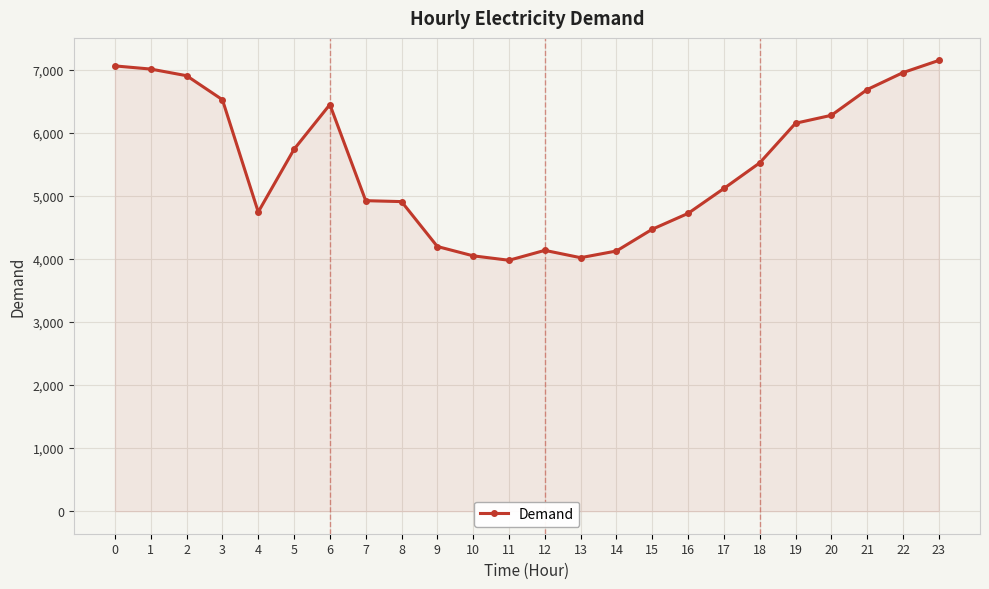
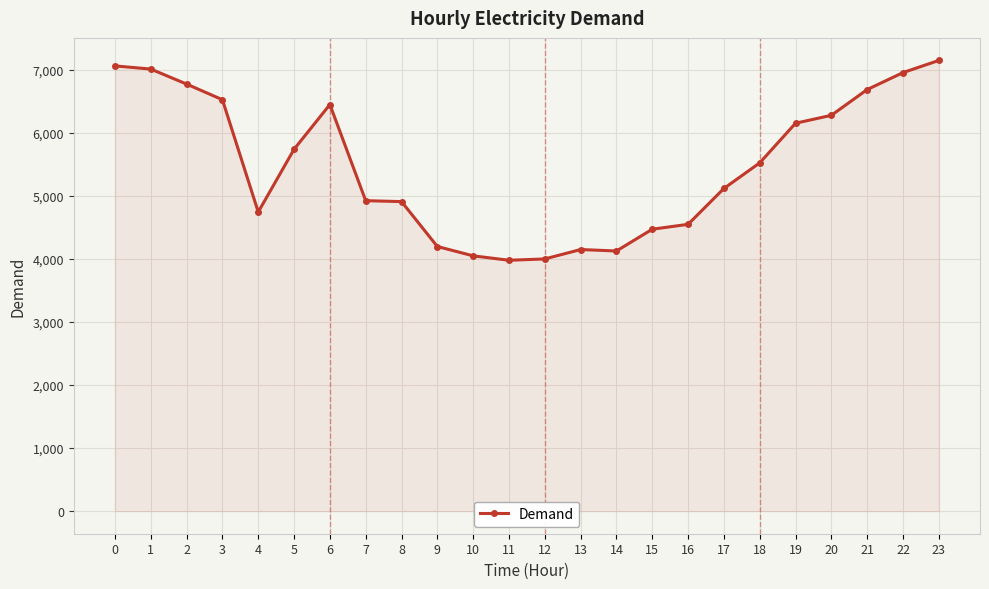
2: 6,900 -> 6,800
12: 4,100 -> 4,000
13: 4,000 -> 4,100
16: 4,700 -> 4,500
